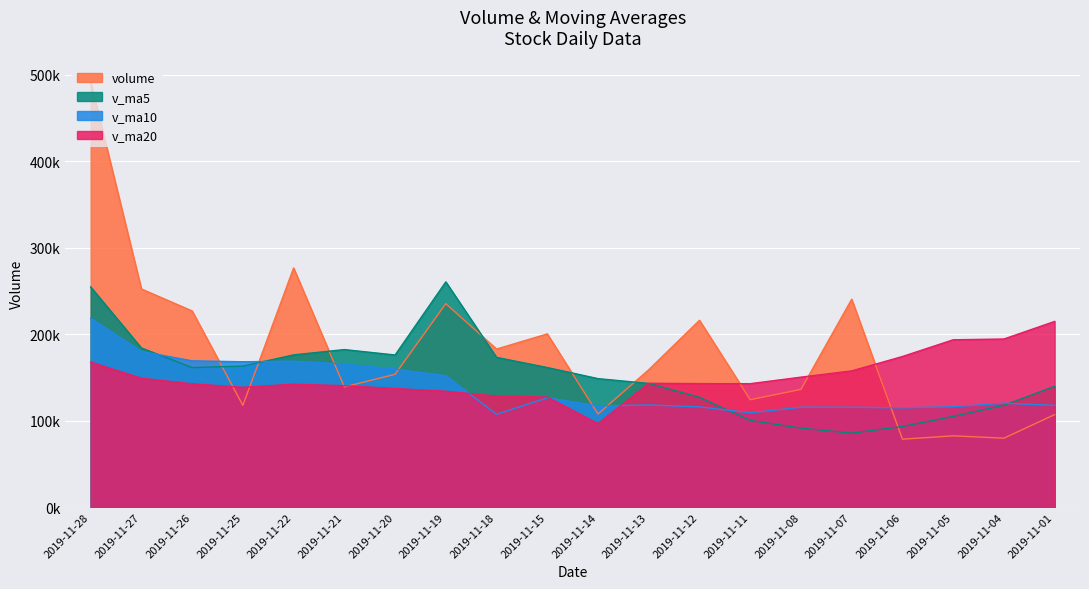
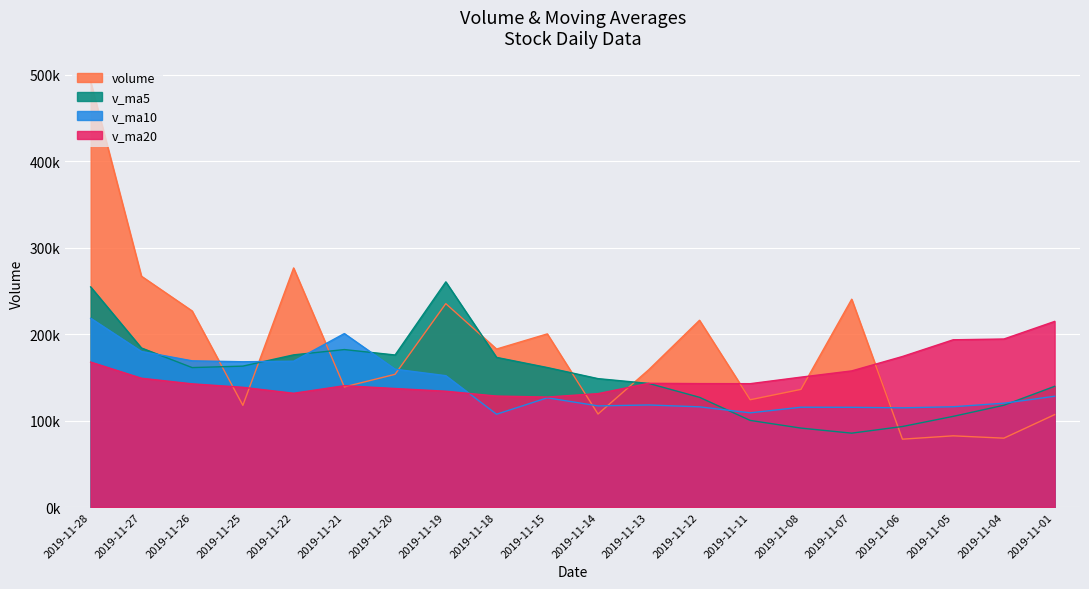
volume, 2019-11-27: 250000 -> 270000
v_ma20, 2019-11-22: 140000 -> 130000
v_ma10, 2019-11-21: 170000 -> 200000
v_ma20, 2019-11-14: 100000 -> 130000
v_ma10, 2019-11-01: 120000 -> 130000
